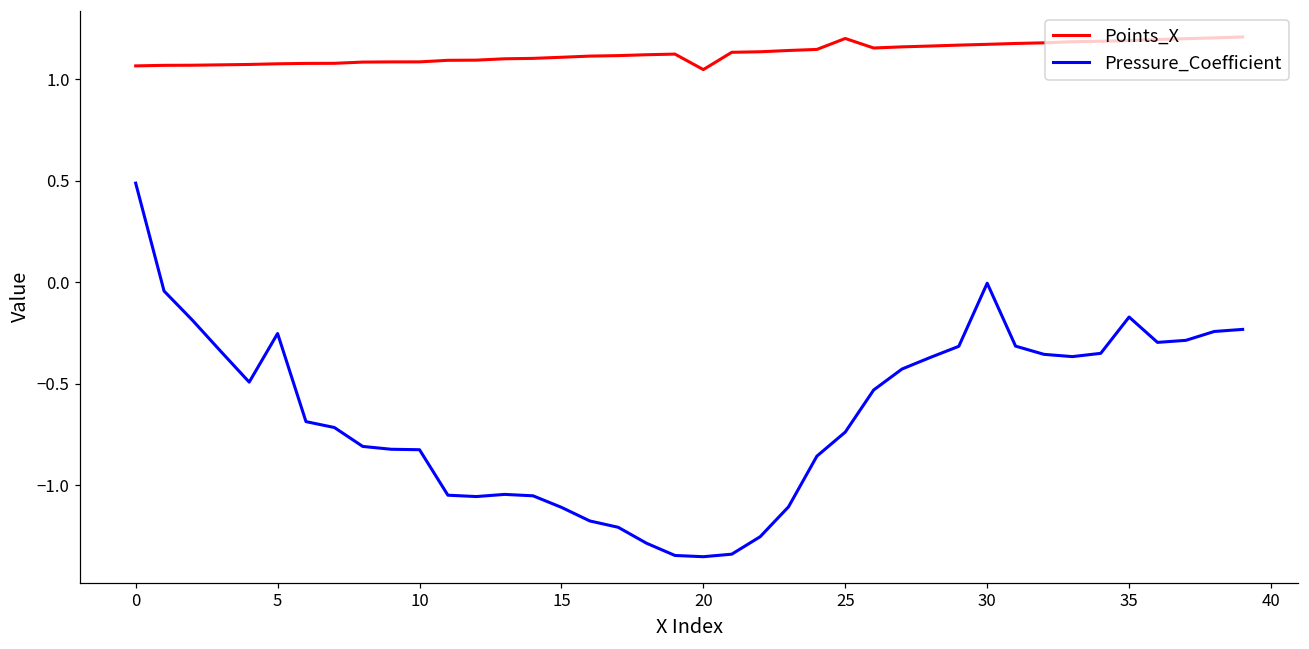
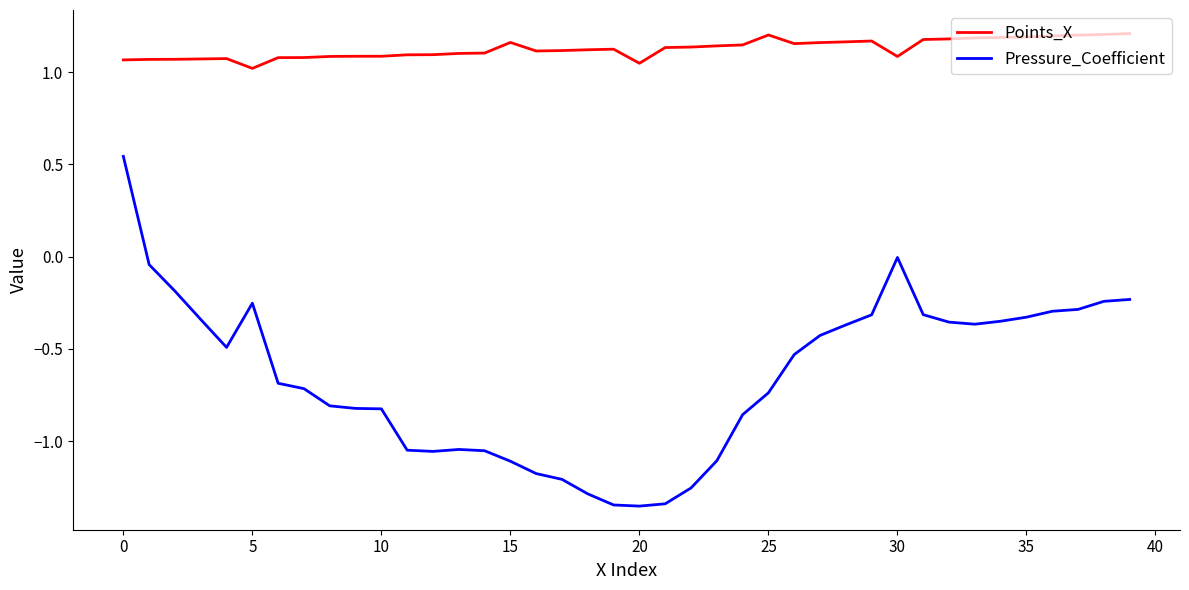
Pressure_Coefficient, 0: 0.49 -> 0.54
Points_X, 5: 1.08 -> 1.02
Points_X, 15: 1.11 -> 1.16
Points_X, 30: 1.17 -> 1.09
Pressure_Coefficient, 35: -0.17 -> -0.33
